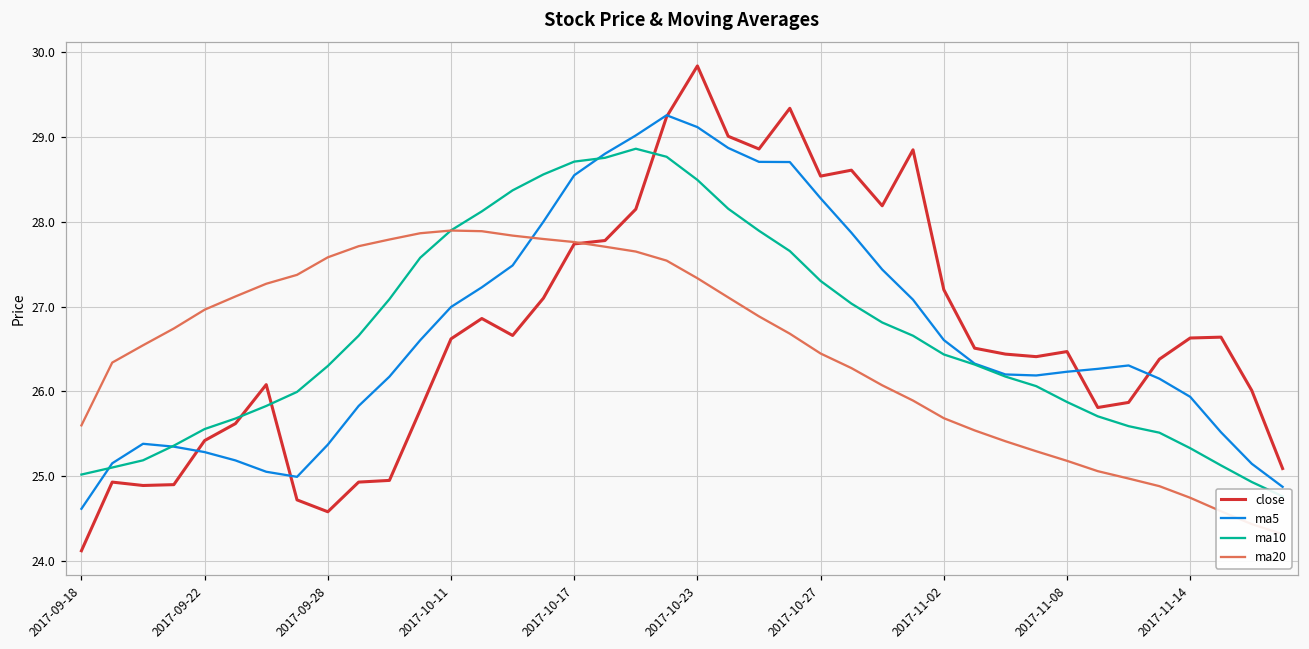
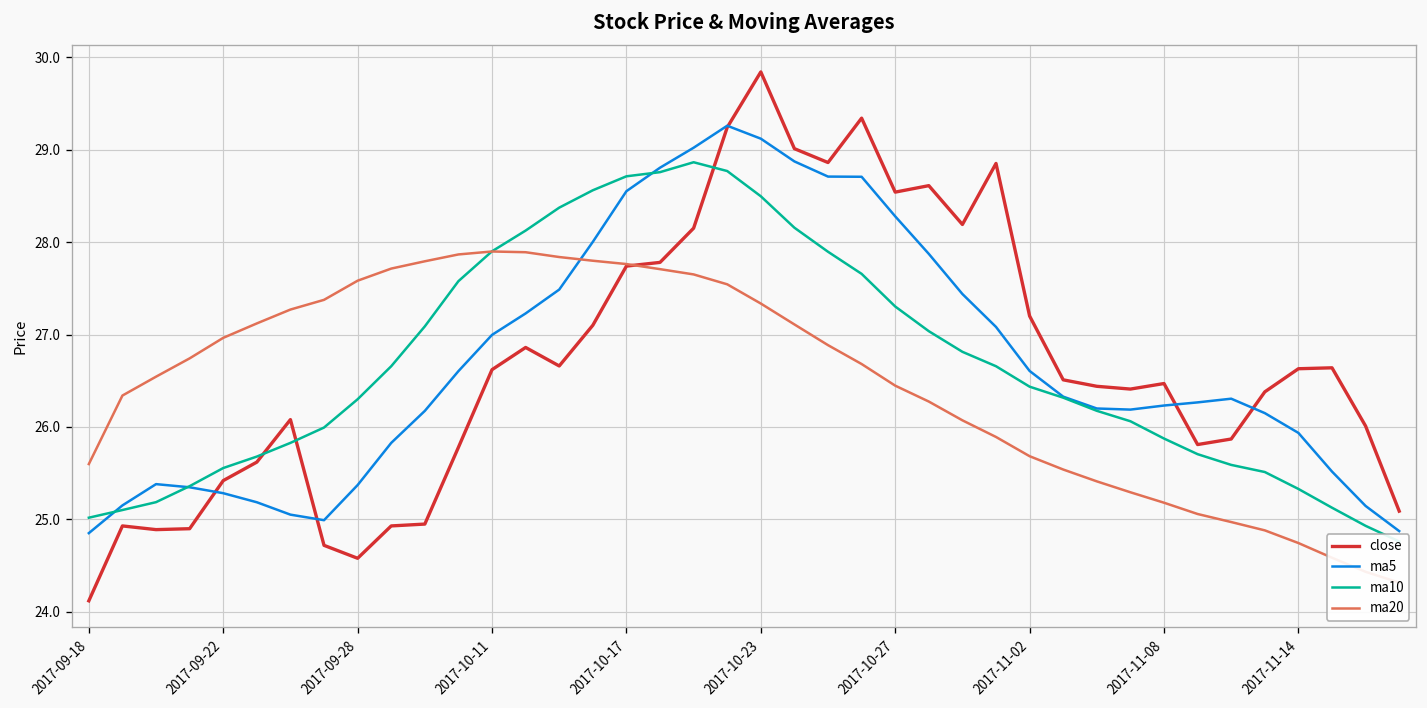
ma5, 2017-09-18: 24.6 -> 24.9
